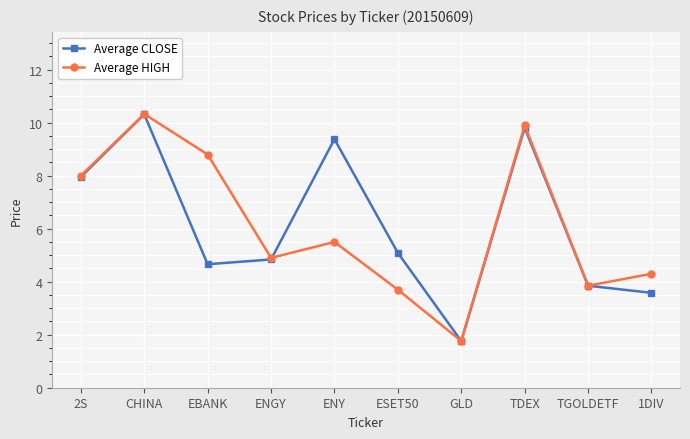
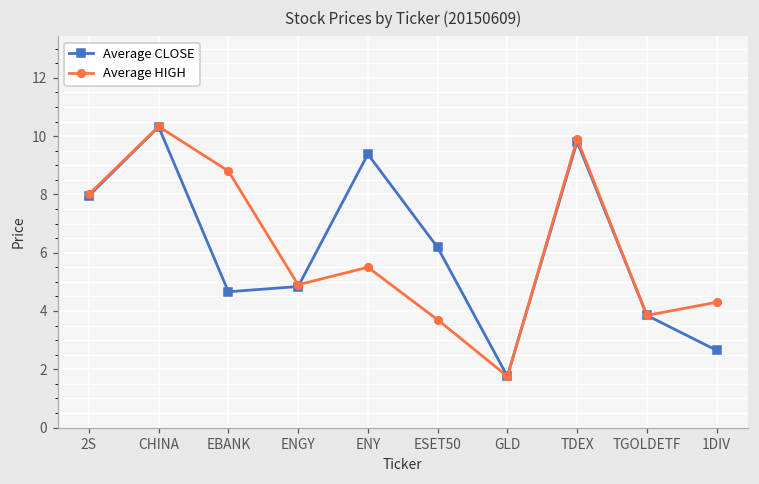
Average CLOSE, ESET50: 5.1 -> 6.2
Average CLOSE, 1DIV: 3.6 -> 2.7
